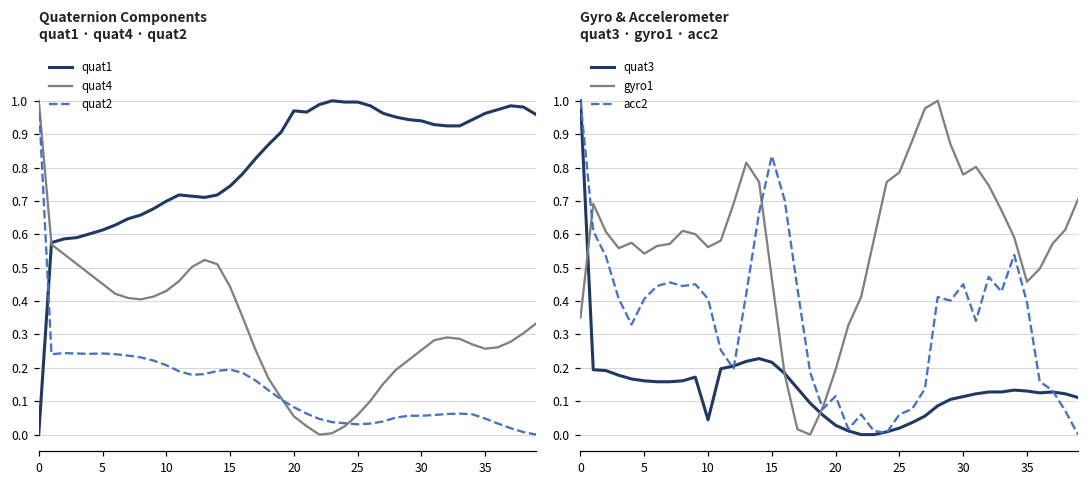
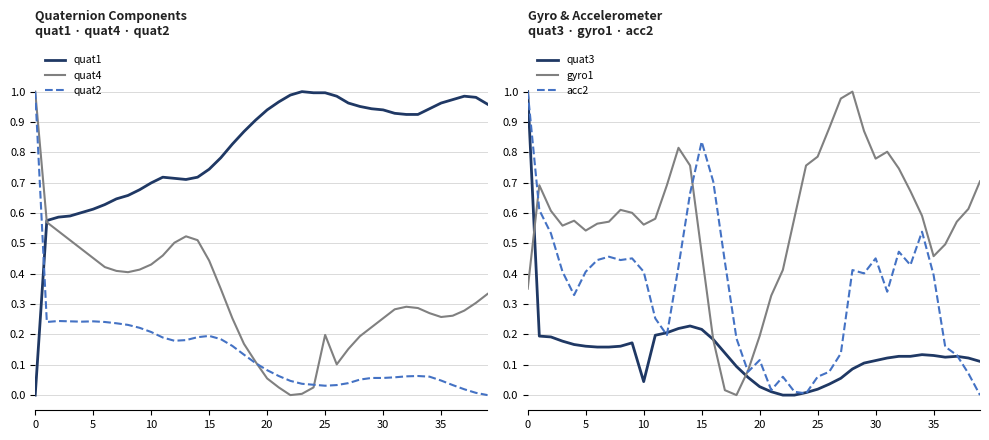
Quaternion Components quat1 · quat4 · quat2, quat1, 20: 0.97 -> 0.94
Quaternion Components quat1 · quat4 · quat2, quat4, 25: 0.06 -> 0.20
